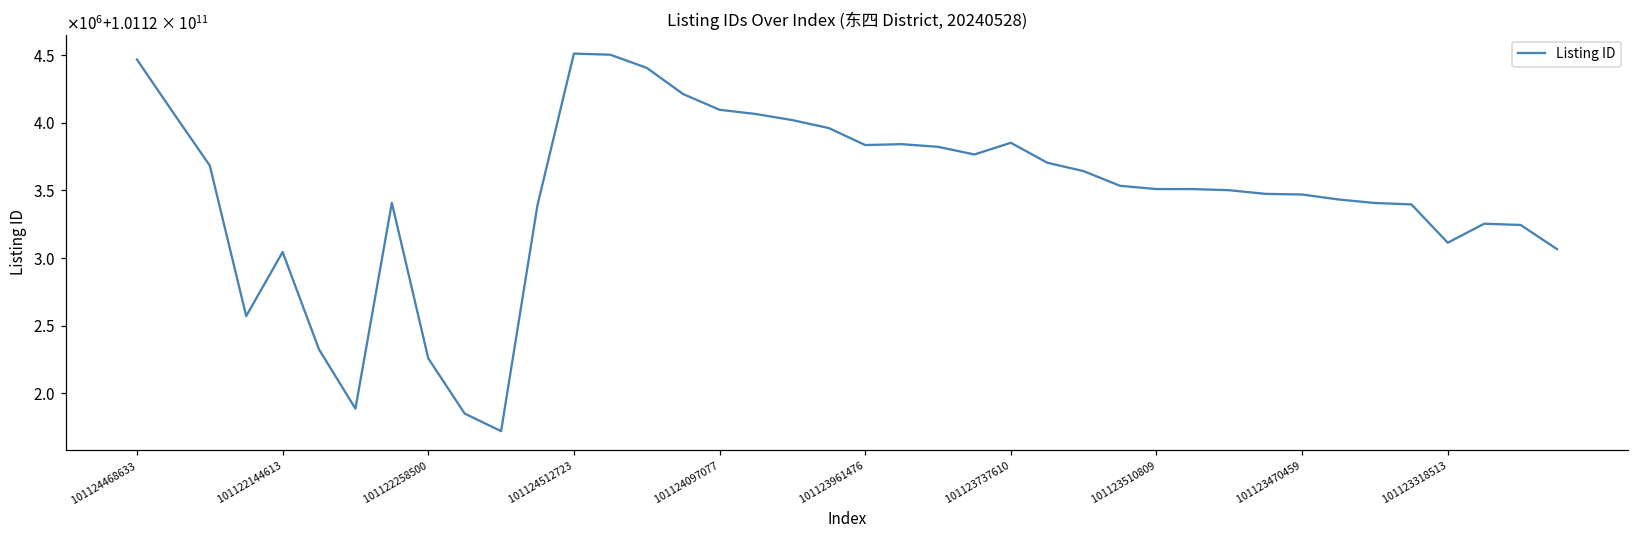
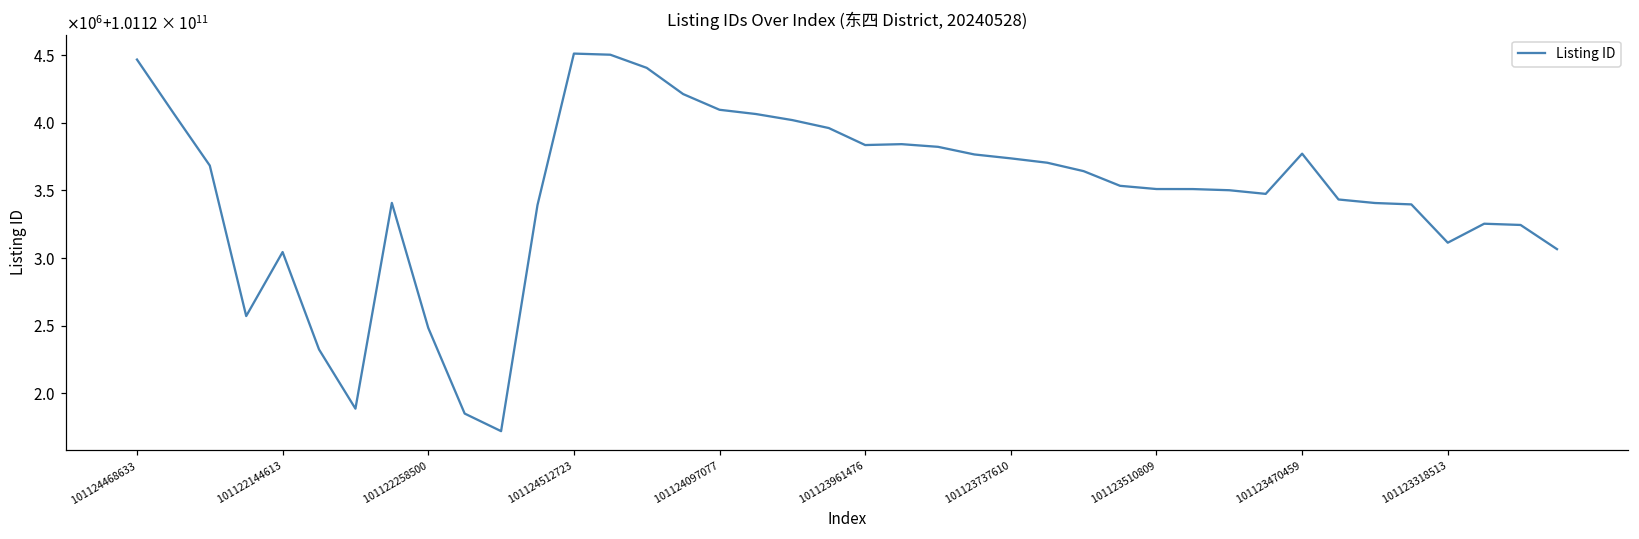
101122258500: 101122260000 -> 101122480000
101123737610: 101123850000 -> 101123740000
101123470459: 101123470000 -> 101123770000
